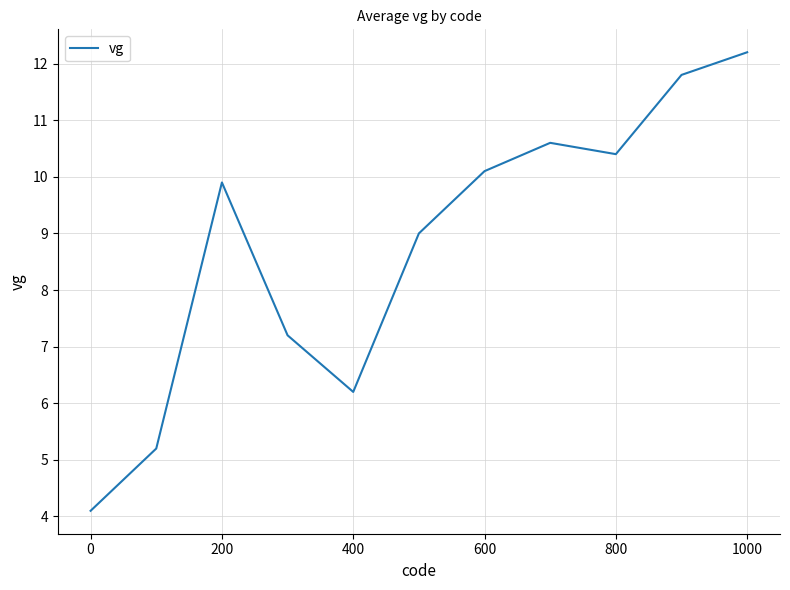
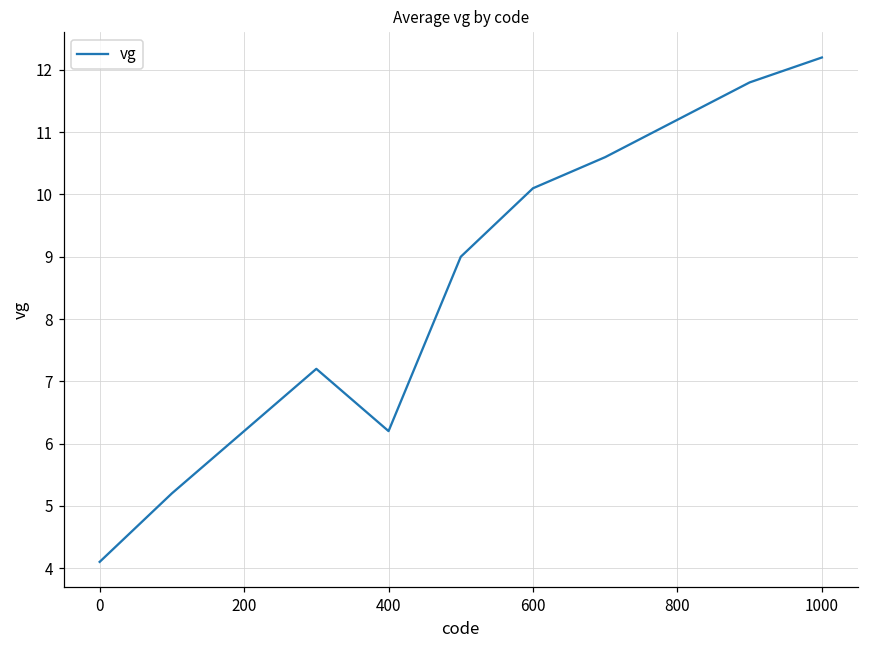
200: 9.9 -> 6.2
800: 10.4 -> 11.2
